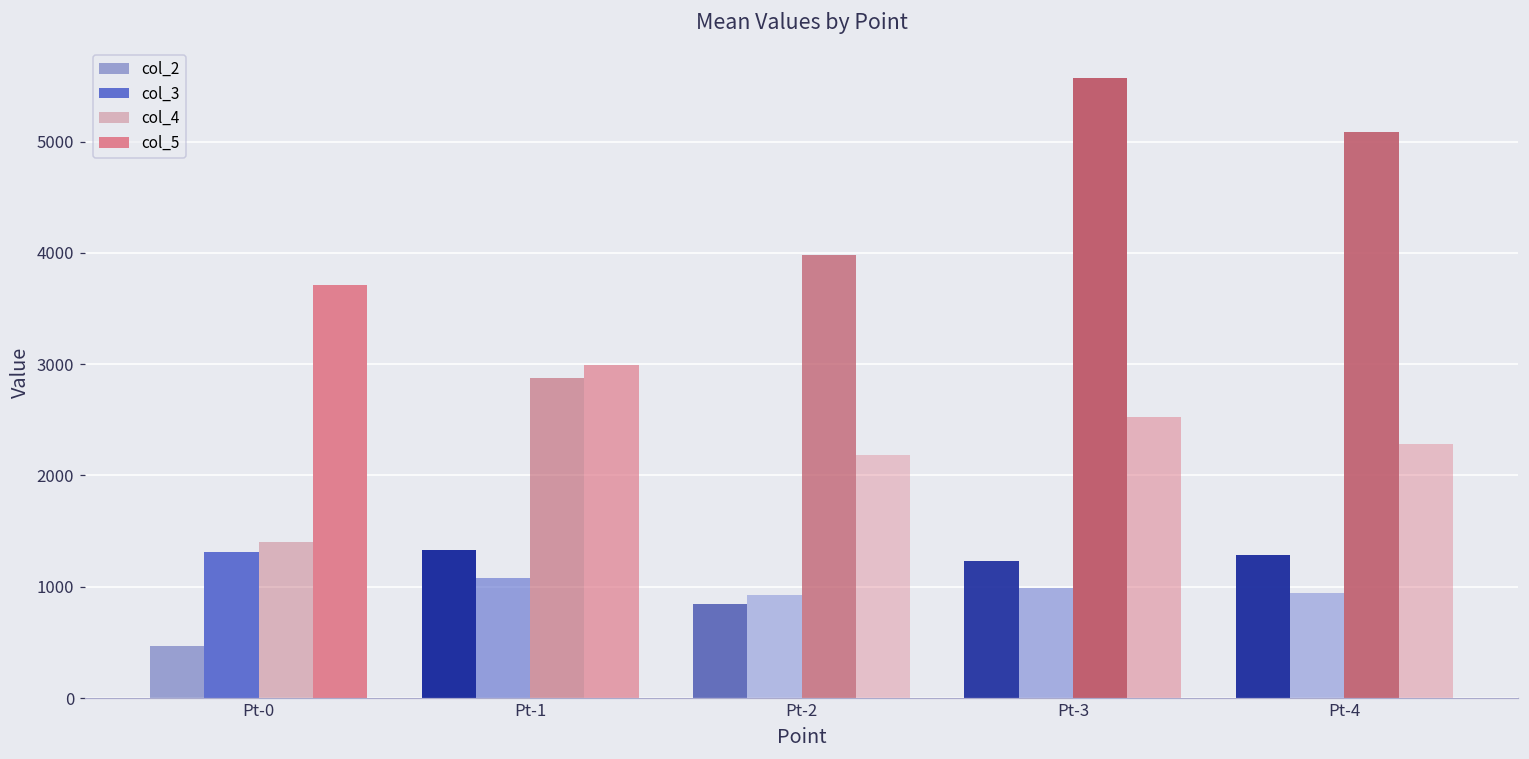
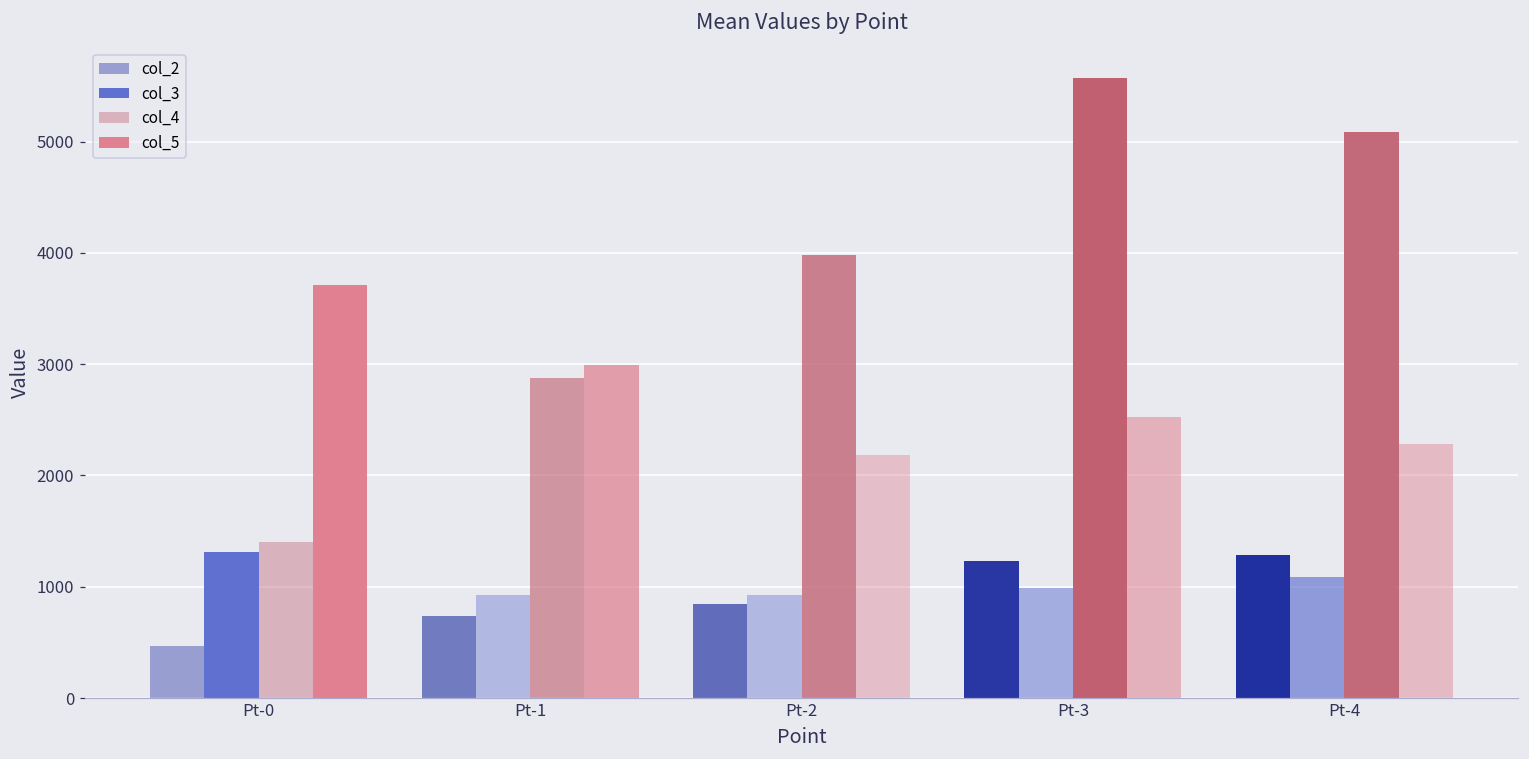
col_2, Pt-1: 1330 -> 740
col_3, Pt-1: 1080 -> 930
col_3, Pt-4: 950 -> 1090
